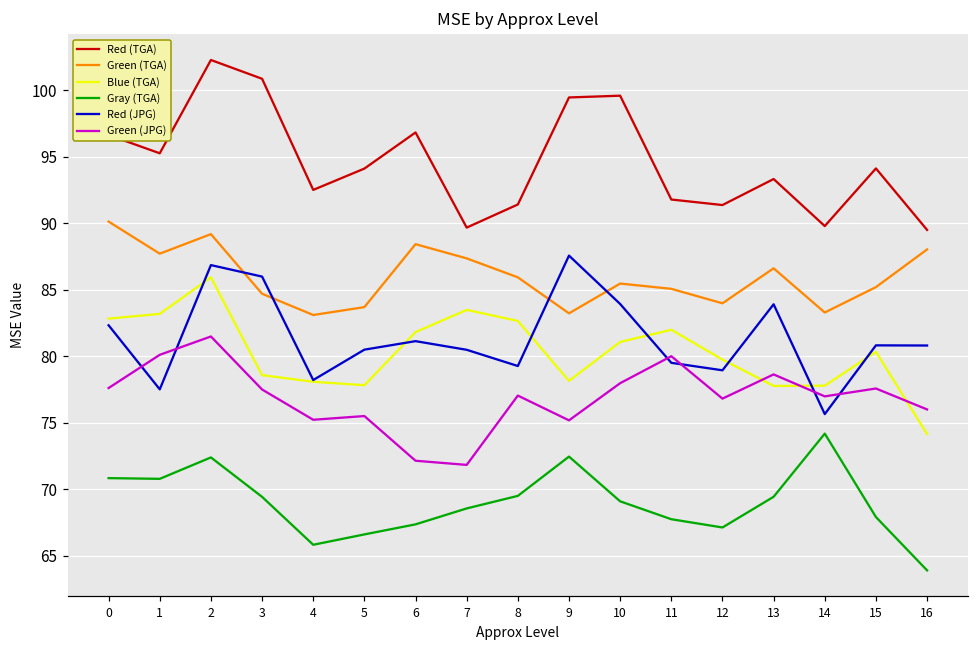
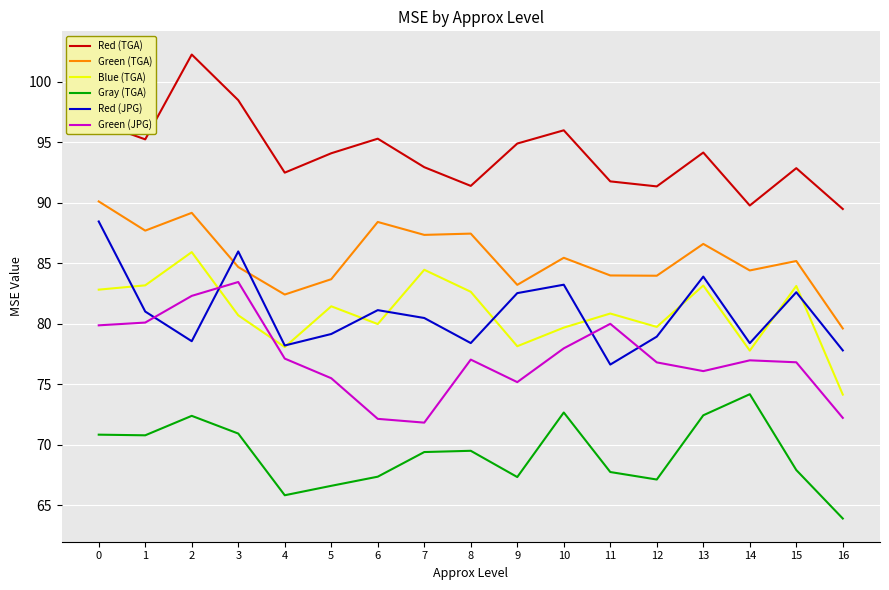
Red (JPG), 0: 82.3 -> 88.5
Green (JPG), 0: 77.6 -> 79.9
Red (JPG), 1: 77.5 -> 81.0
Red (JPG), 2: 86.8 -> 78.6
Green (JPG), 2: 81.5 -> 82.3
Red (TGA), 3: 100.9 -> 98.5
Blue (TGA), 3: 78.6 -> 80.7
Gray (TGA), 3: 69.4 -> 70.9
Green (JPG), 3: 77.5 -> 83.4
Green (TGA), 4: 83.1 -> 82.4
Green (JPG), 4: 75.2 -> 77.1
Blue (TGA), 5: 77.8 -> 81.4
Red (JPG), 5: 80.5 -> 79.1
Red (TGA), 6: 96.8 -> 95.3
Blue (TGA), 6: 81.8 -> 80.0
Red (TGA), 7: 89.7 -> 92.9
Blue (TGA), 7: 83.5 -> 84.5
Gray (TGA), 7: 68.5 -> 69.4
Green (TGA), 8: 85.9 -> 87.5
Red (JPG), 8: 79.3 -> 78.4
Red (TGA), 9: 99.4 -> 94.9
Gray (TGA), 9: 72.4 -> 67.3
Red (JPG), 9: 87.6 -> 82.5
Red (TGA), 10: 99.6 -> 96.0
Blue (TGA), 10: 81.1 -> 79.7
Gray (TGA), 10: 69.1 -> 72.7
Red (JPG), 10: 83.9 -> 83.2
Green (TGA), 11: 85.1 -> 84.0
Blue (TGA), 11: 82.0 -> 80.8
Red (JPG), 11: 79.5 -> 76.6
Red (TGA), 13: 93.3 -> 94.2
Blue (TGA), 13: 77.8 -> 83.2
Gray (TGA), 13: 69.4 -> 72.4
Green (JPG), 13: 78.6 -> 76.1
Green (TGA), 14: 83.3 -> 84.4
Red (JPG), 14: 75.6 -> 78.4
Red (TGA), 15: 94.1 -> 92.9
Blue (TGA), 15: 80.3 -> 83.1
Red (JPG), 15: 80.8 -> 82.6
Green (JPG), 15: 77.6 -> 76.8
Green (TGA), 16: 88.0 -> 79.6
Red (JPG), 16: 80.8 -> 77.8
Green (JPG), 16: 76.0 -> 72.2
